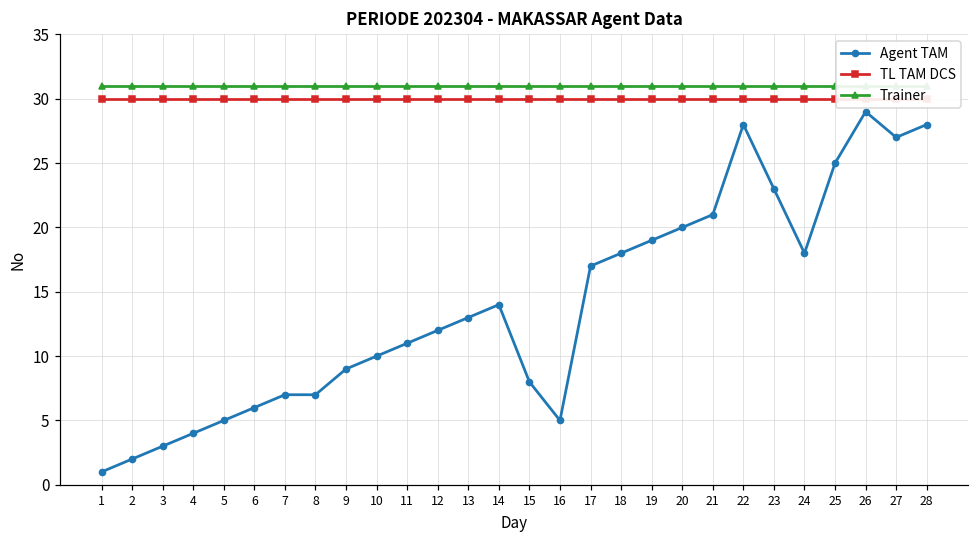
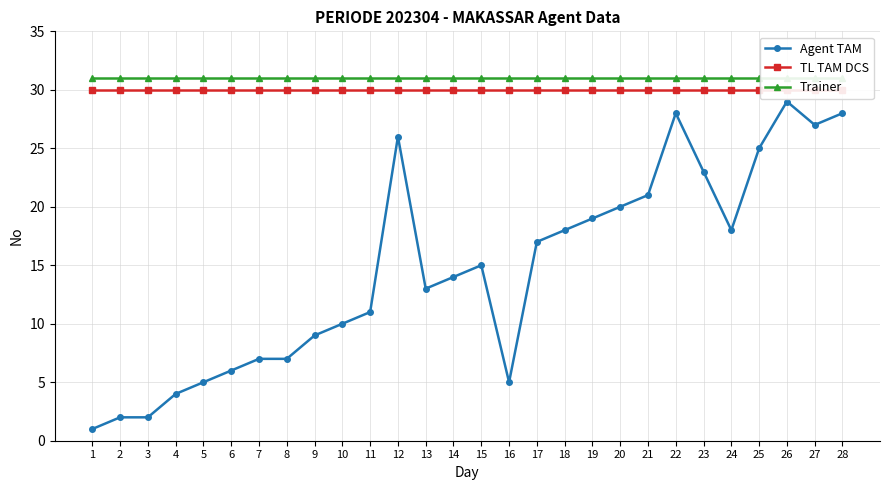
Agent TAM, 3: 3 -> 2
Agent TAM, 12: 12 -> 26
Agent TAM, 15: 8 -> 15
